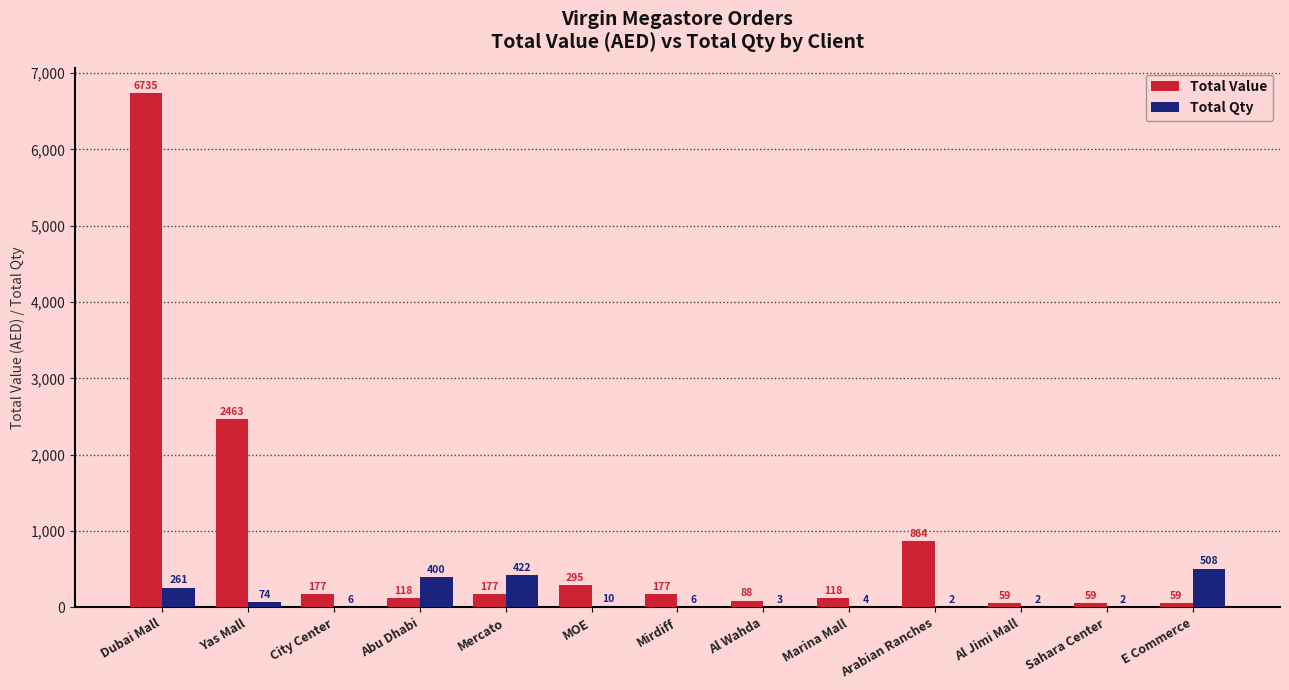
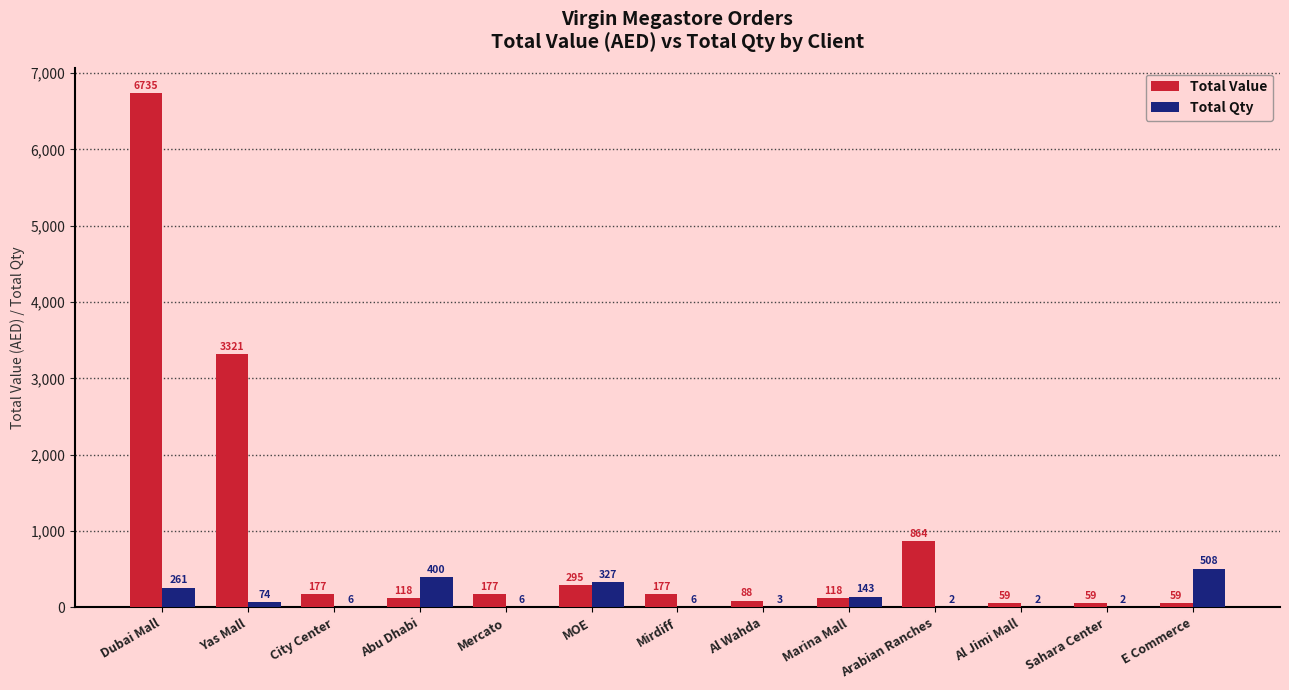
Total Value, Yas Mall: 2463 -> 3321
Total Qty, Mercato: 422 -> 6
Total Qty, MOE: 10 -> 327
Total Qty, Marina Mall: 4 -> 143
